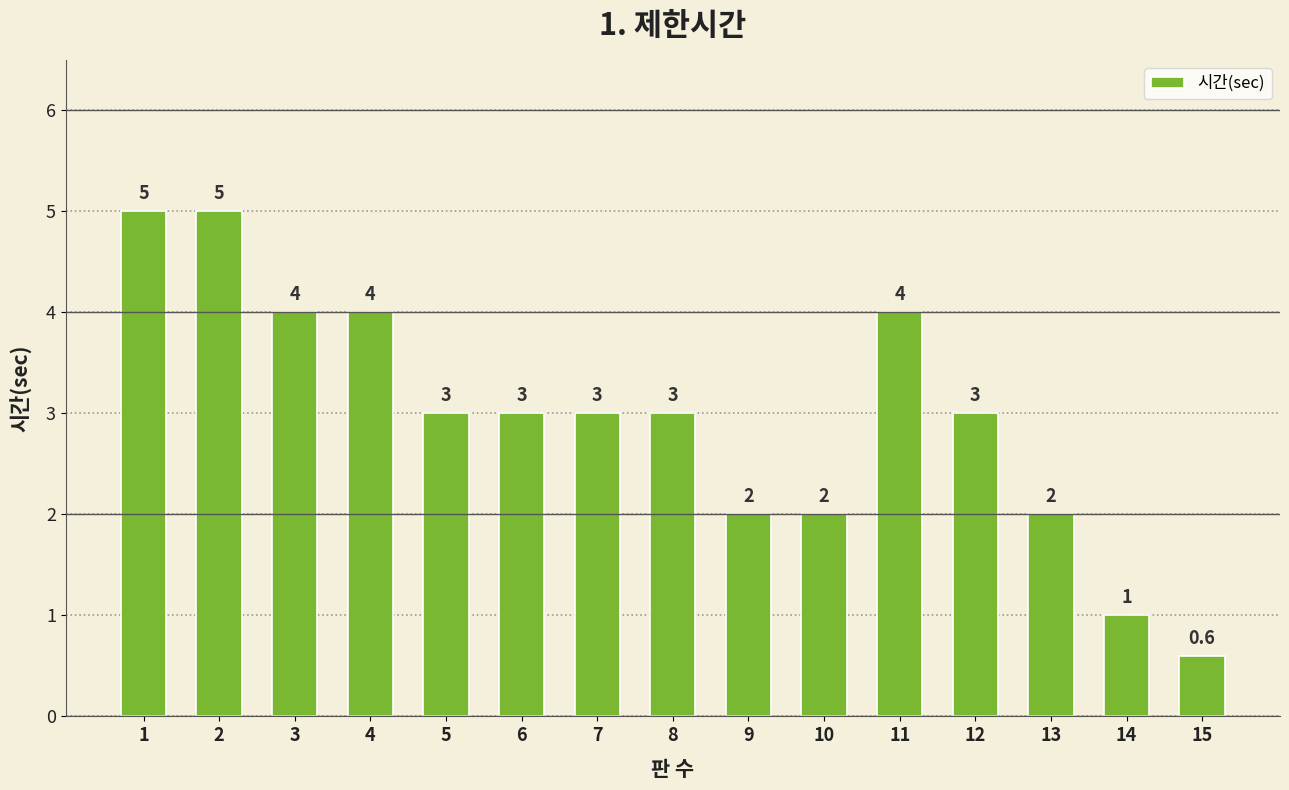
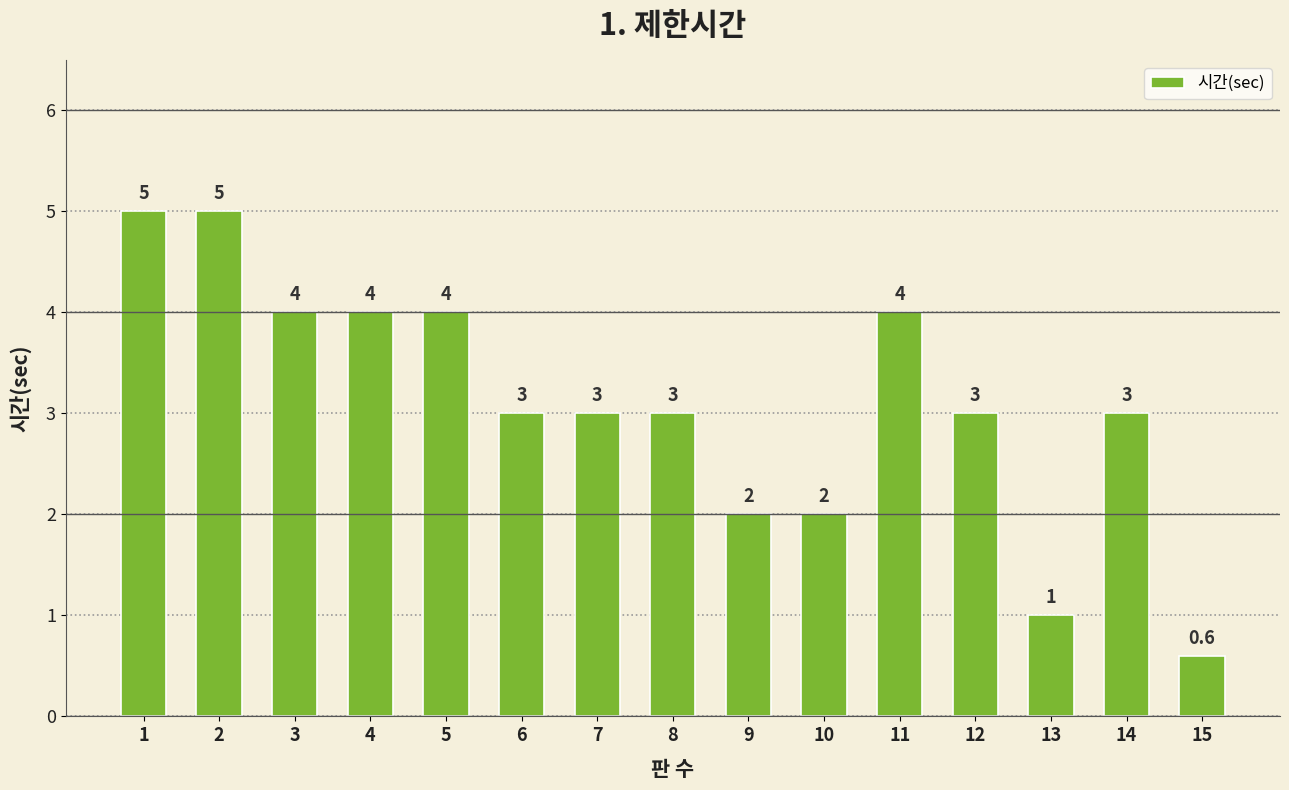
5: 3 -> 4
13: 2 -> 1
14: 1 -> 3
